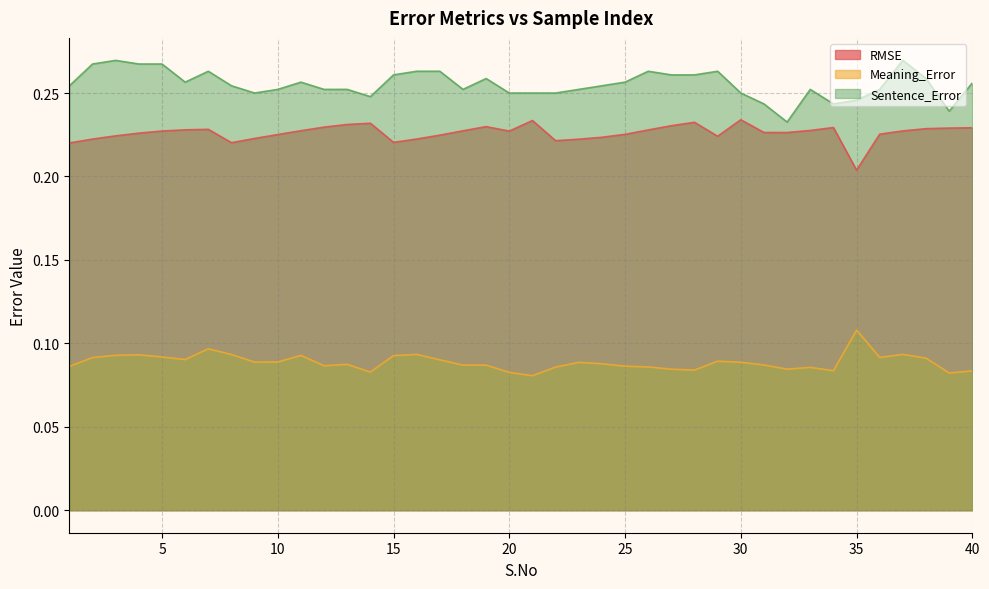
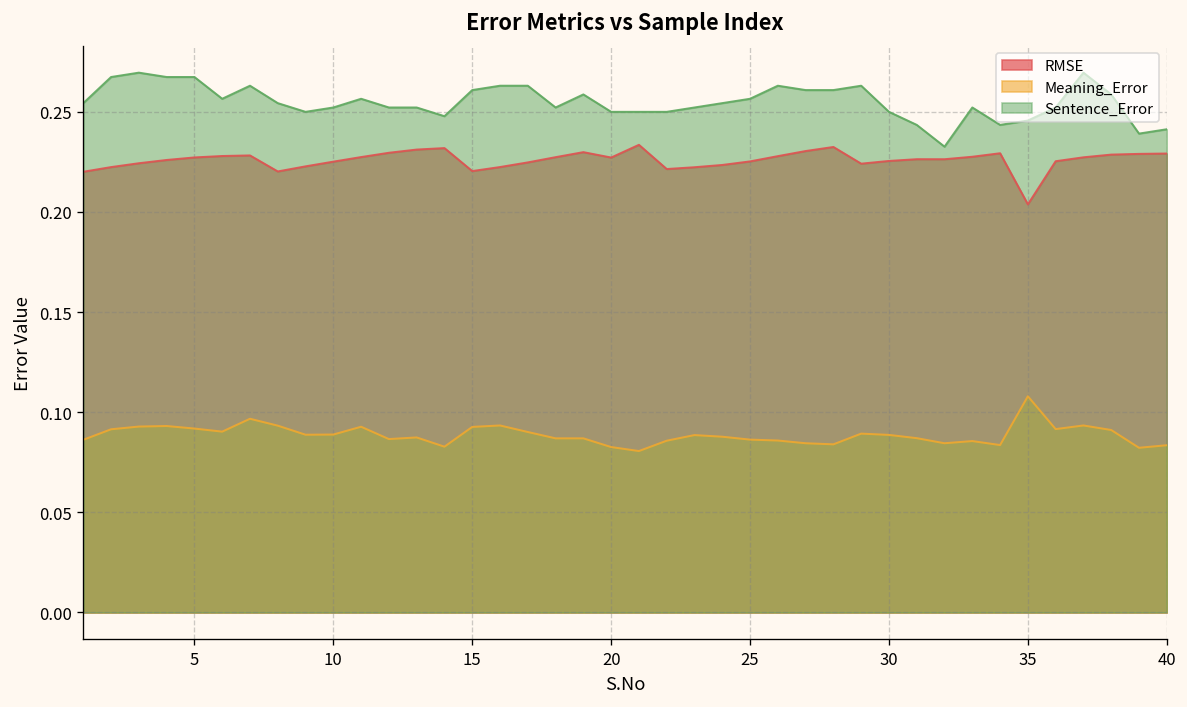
RMSE, 30: 0.234 -> 0.225
Sentence_Error, 40: 0.256 -> 0.241
